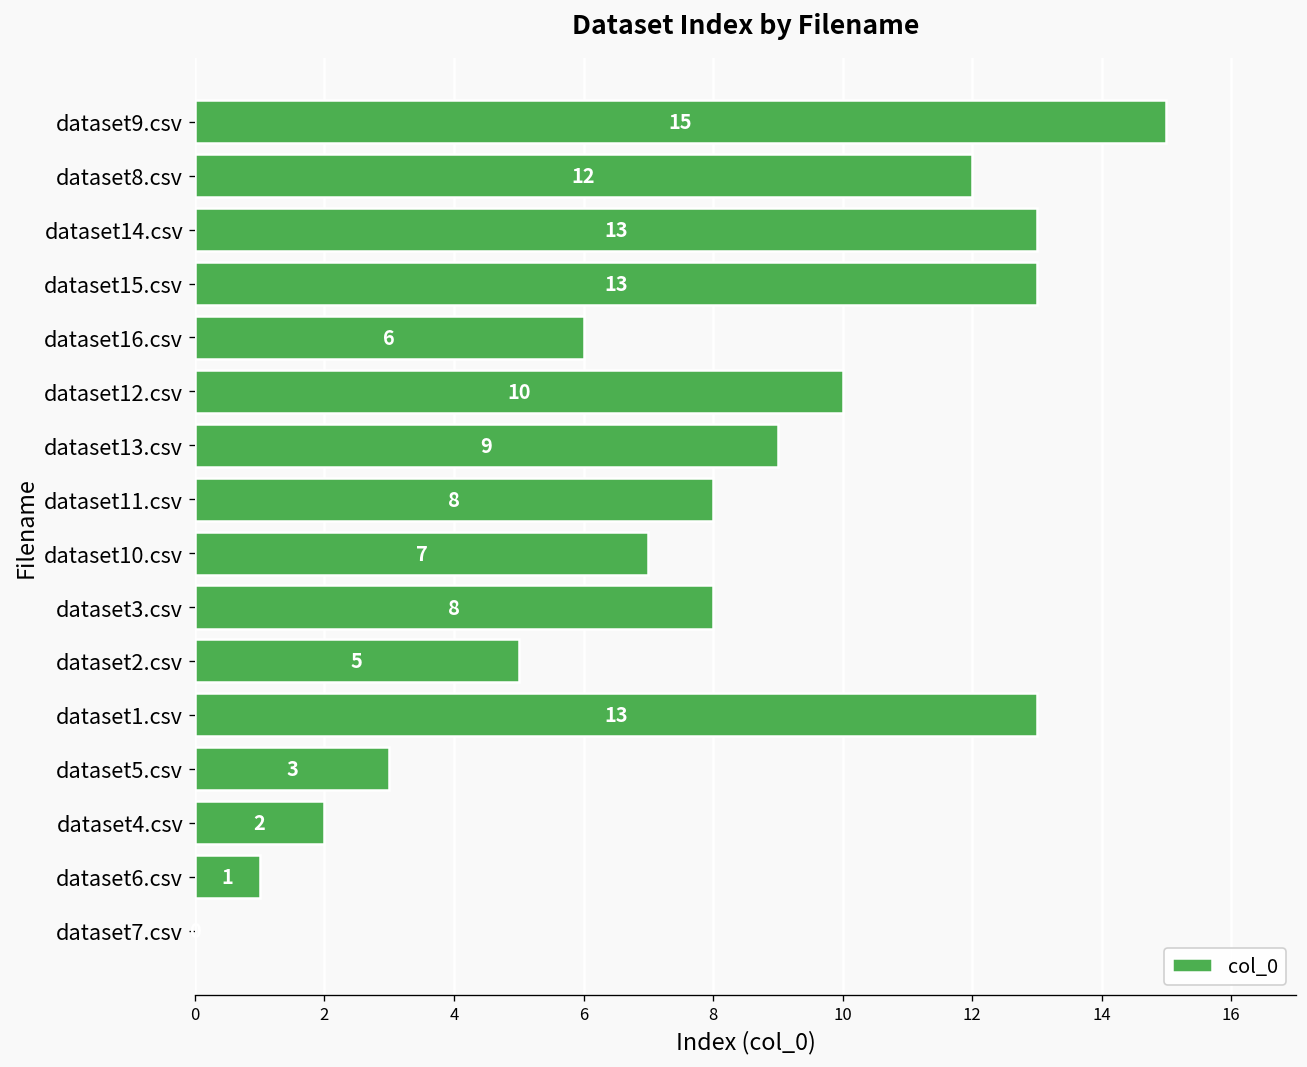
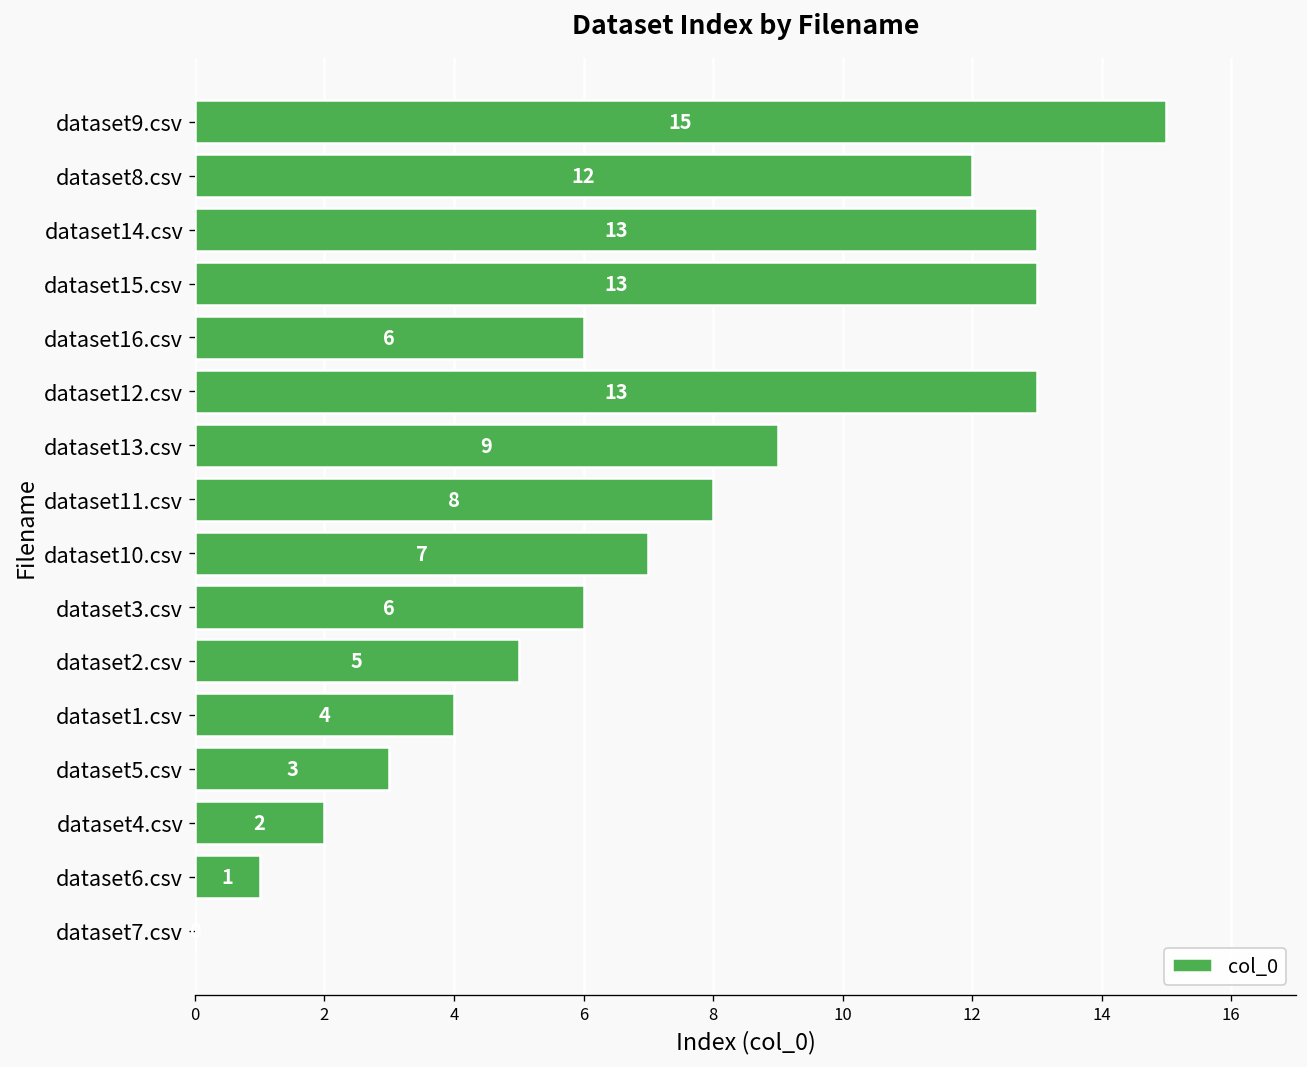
dataset12.csv: 10 -> 13
dataset3.csv: 8 -> 6
dataset1.csv: 13 -> 4
